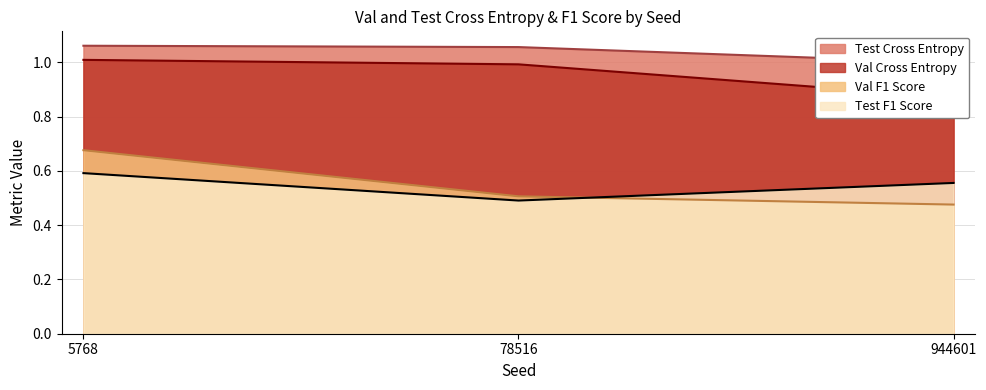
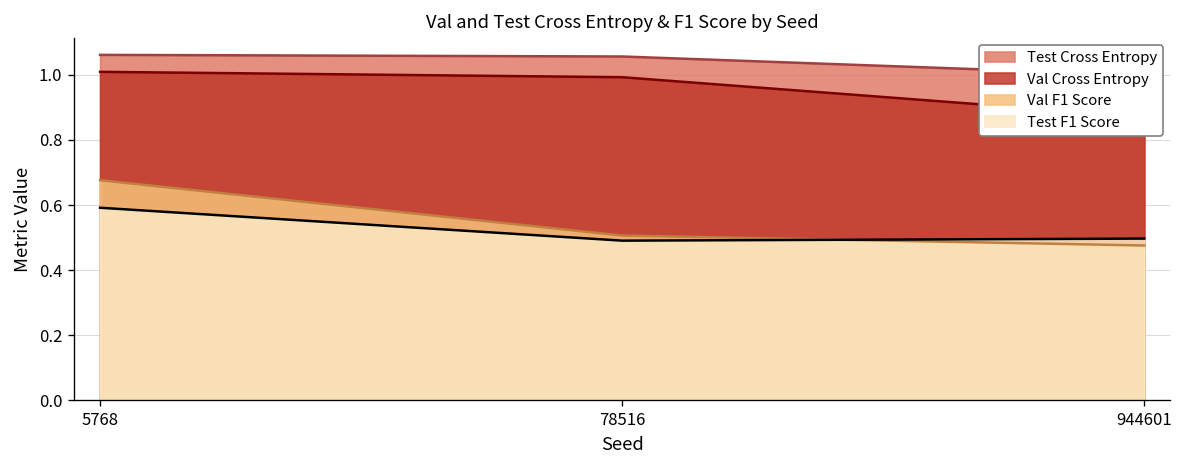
Test F1 Score, 944601: 0.56 -> 0.50
